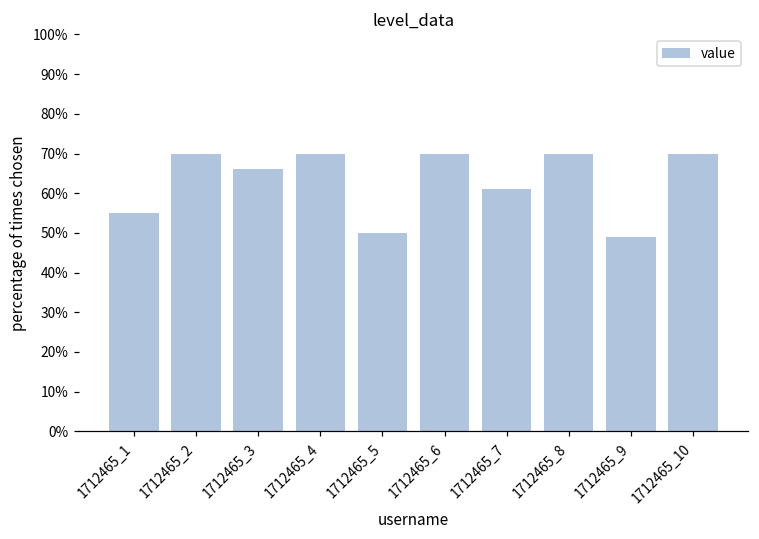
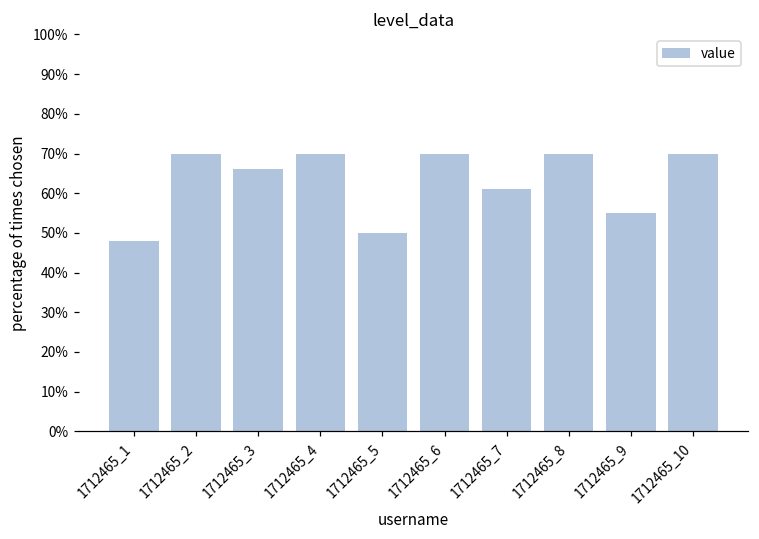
1712465_1: 55% -> 48%
1712465_9: 49% -> 55%
